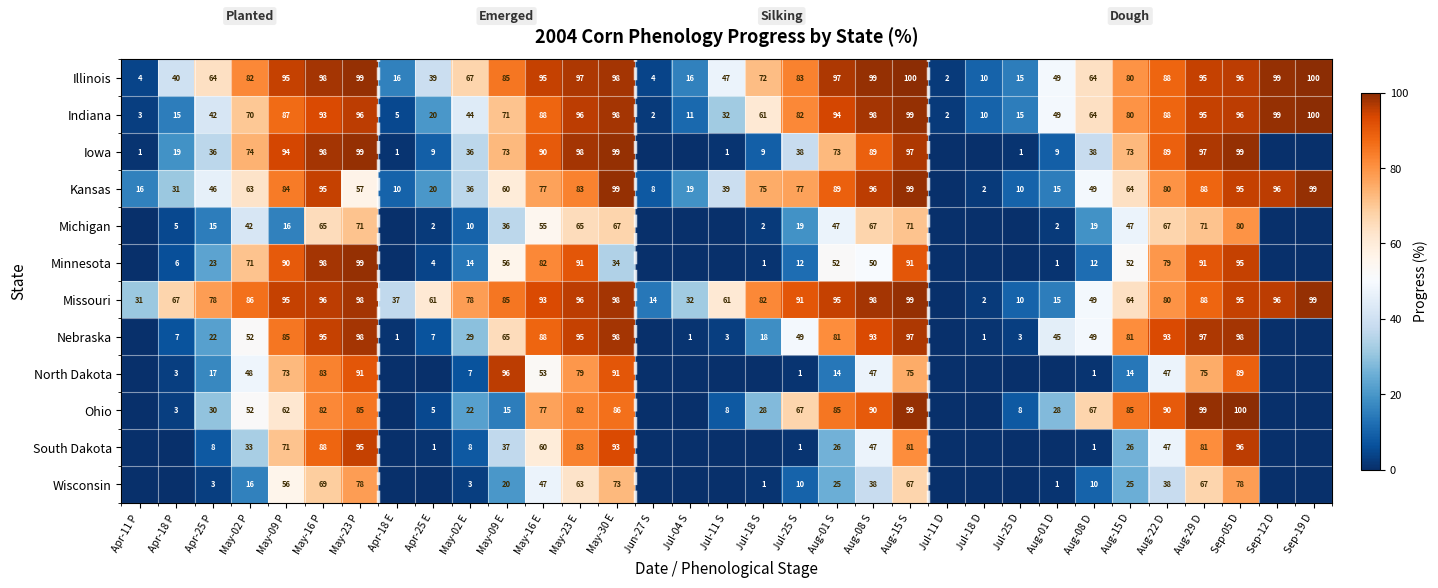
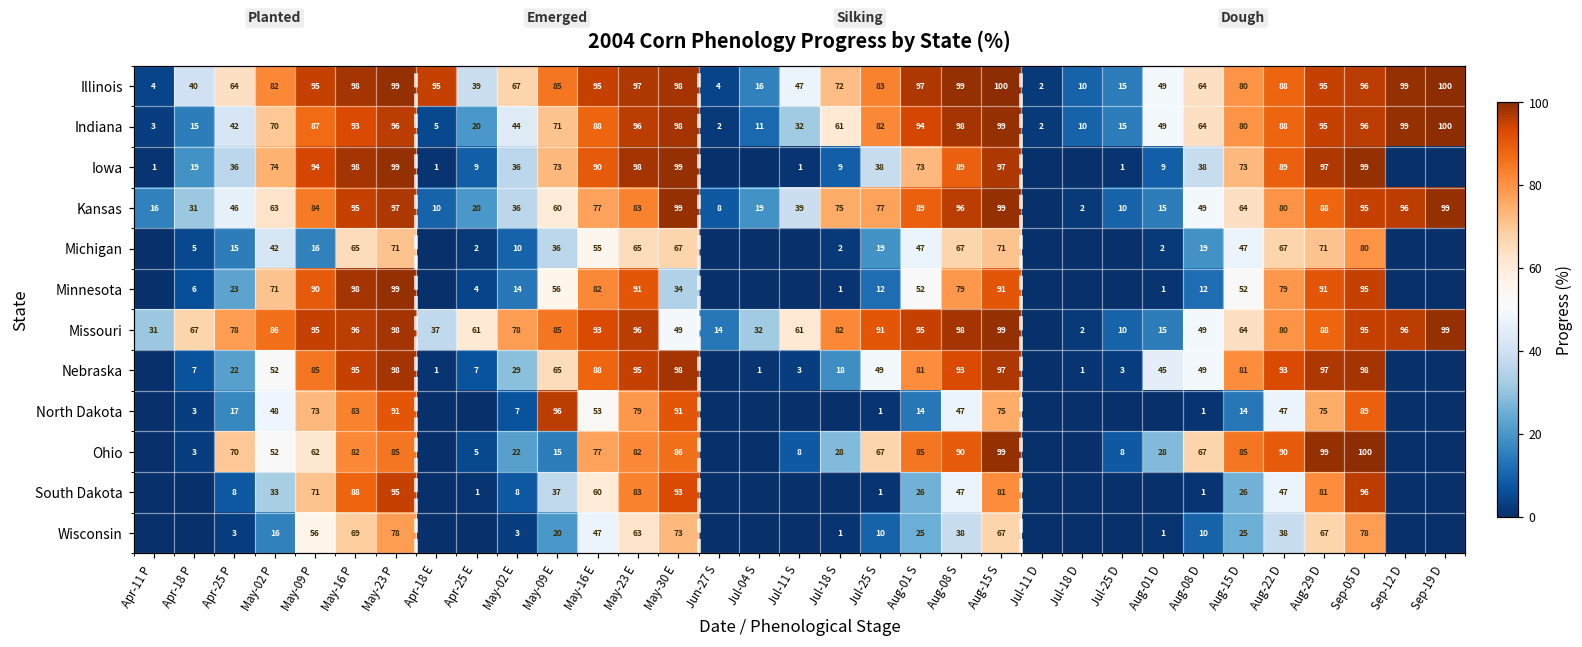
Illinois, Apr-18 E: 16 -> 95
Kansas, May-23 P: 57 -> 97
Minnesota, Aug-08 S: 50 -> 79
Missouri, May-30 E: 98 -> 49
Ohio, Apr-25 P: 30 -> 70
